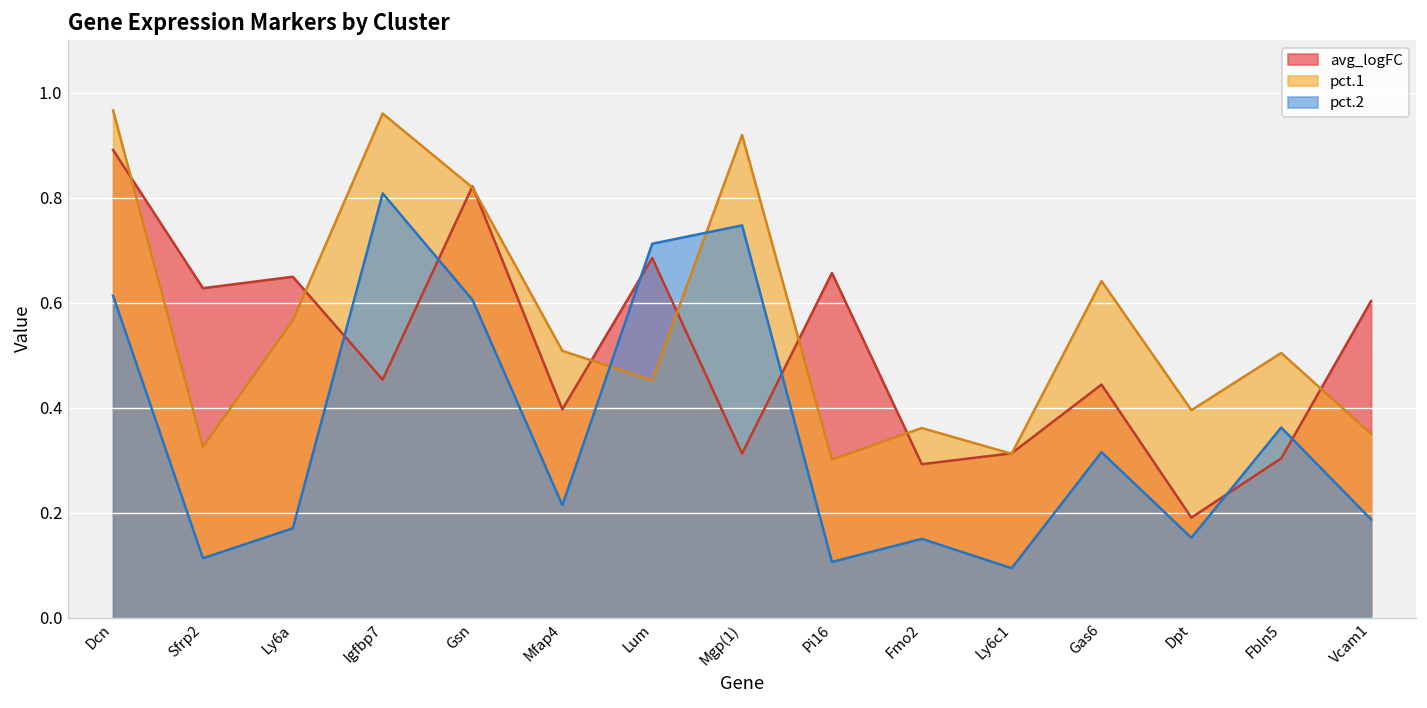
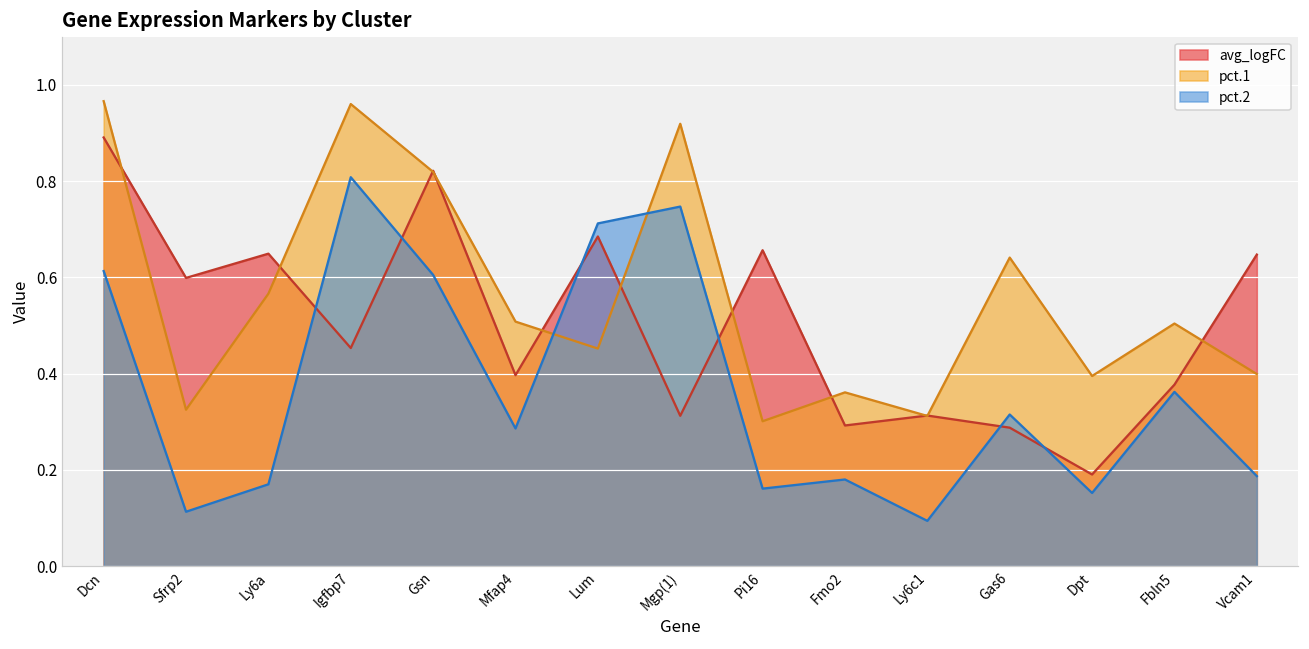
avg_logFC, Sfrp2: 0.63 -> 0.60
pct.2, Mfap4: 0.21 -> 0.29
pct.2, Pi16: 0.11 -> 0.16
pct.2, Fmo2: 0.15 -> 0.18
avg_logFC, Gas6: 0.44 -> 0.29
avg_logFC, Fbln5: 0.30 -> 0.38
avg_logFC, Vcam1: 0.60 -> 0.65
pct.1, Vcam1: 0.35 -> 0.40
